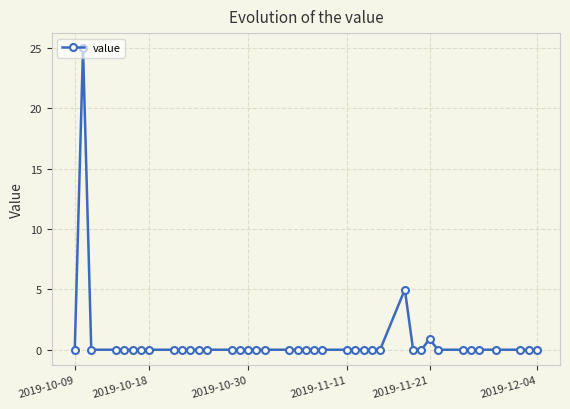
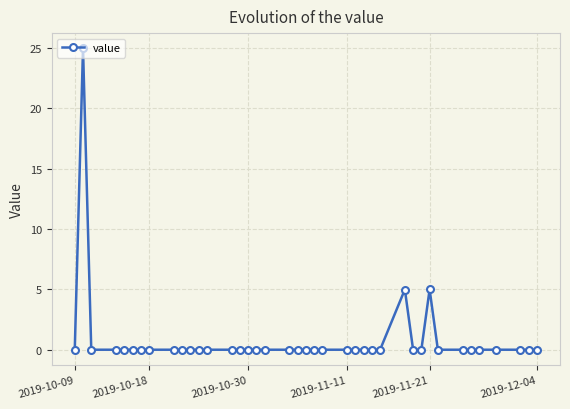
2019-11-21: 0.9 -> 5.0
